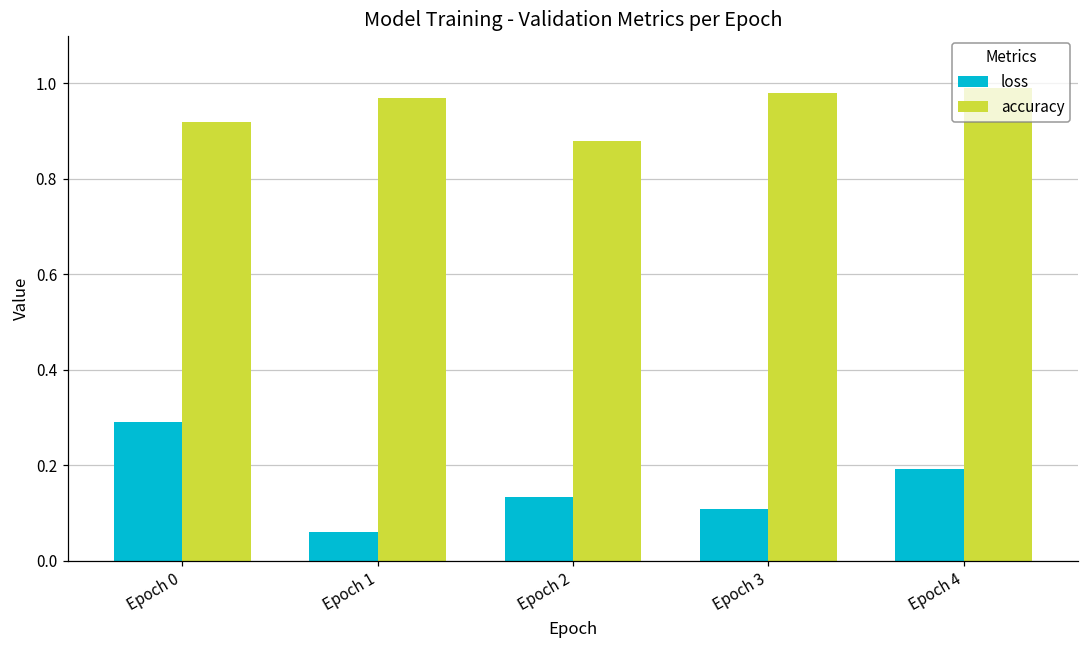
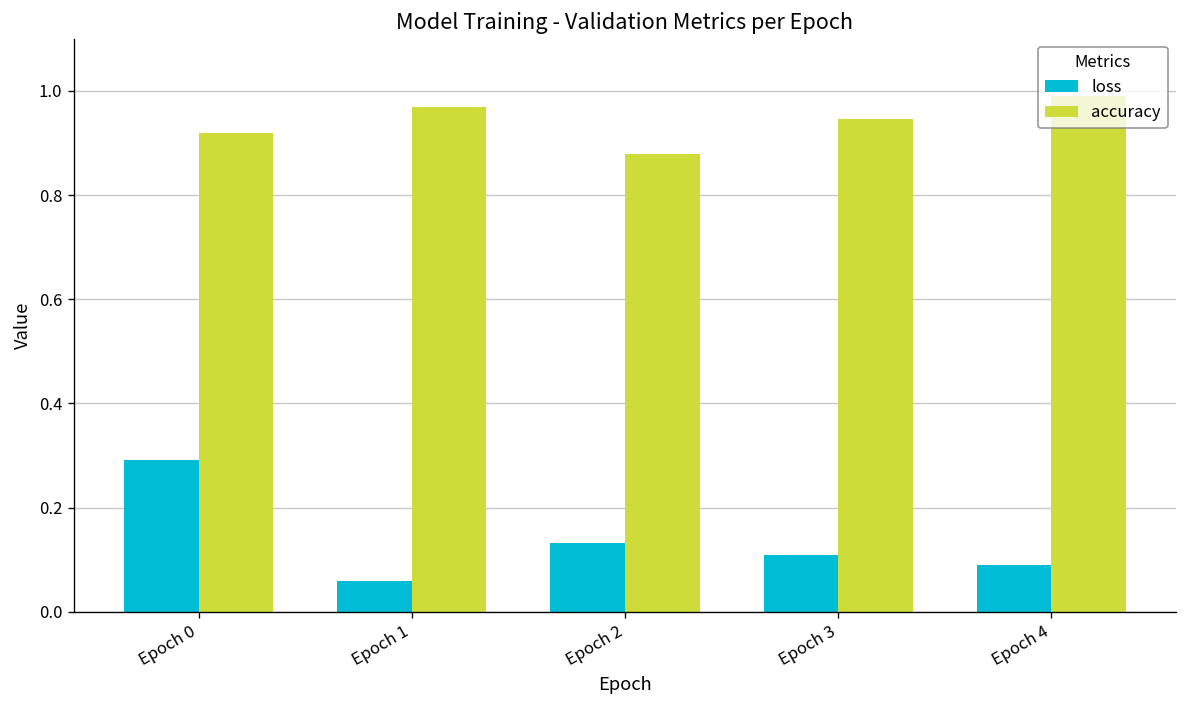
accuracy, Epoch 3: 0.98 -> 0.95
loss, Epoch 4: 0.19 -> 0.09
